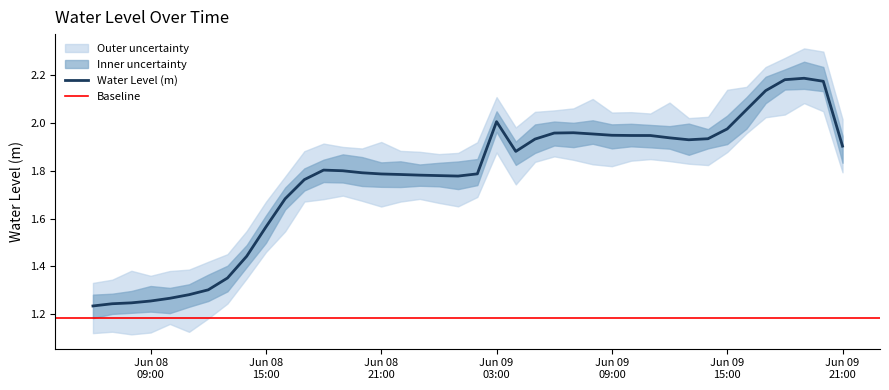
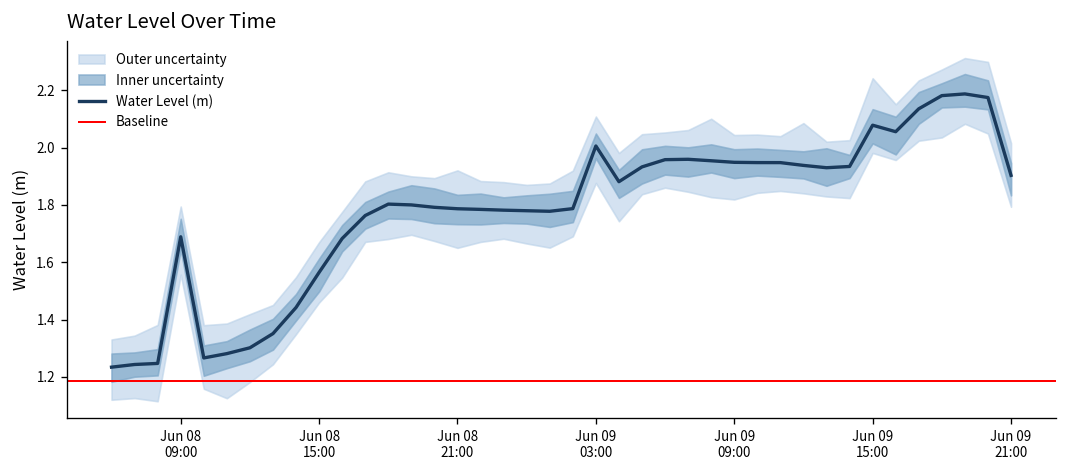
Water Level (m), Jun 08 09:00: 1.25 -> 1.69
Water Level (m), Jun 09 15:00: 1.98 -> 2.08
